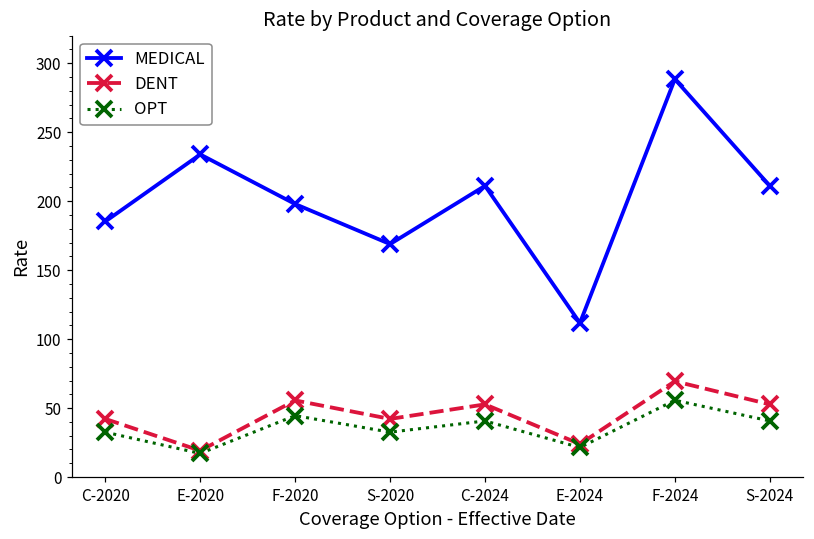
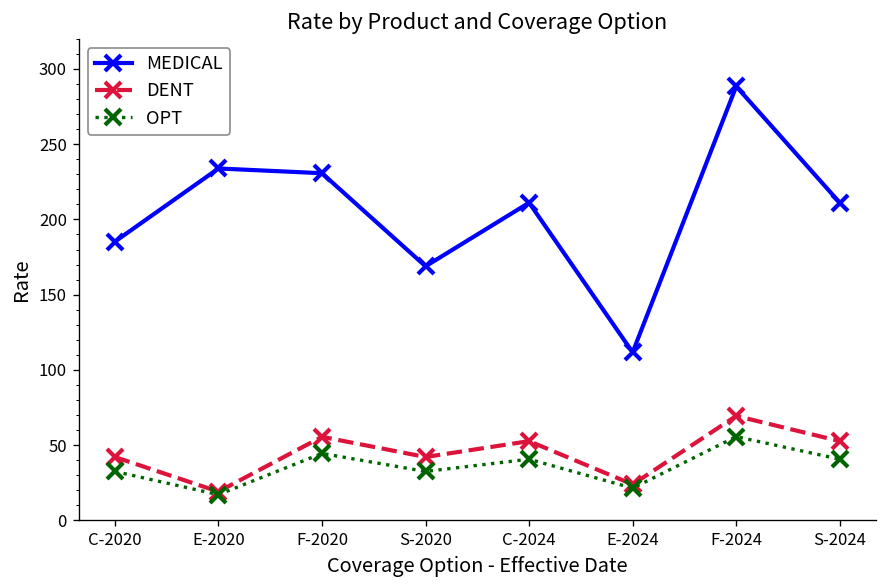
MEDICAL, F-2020: 198 -> 231
